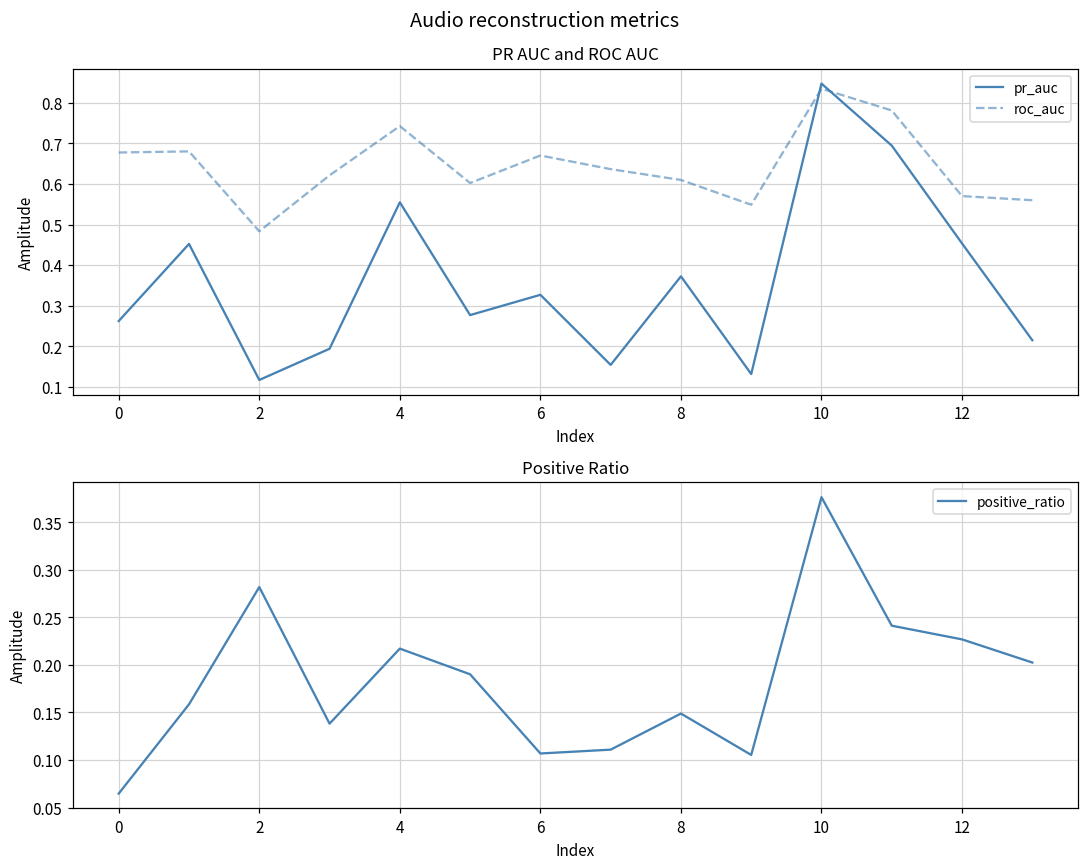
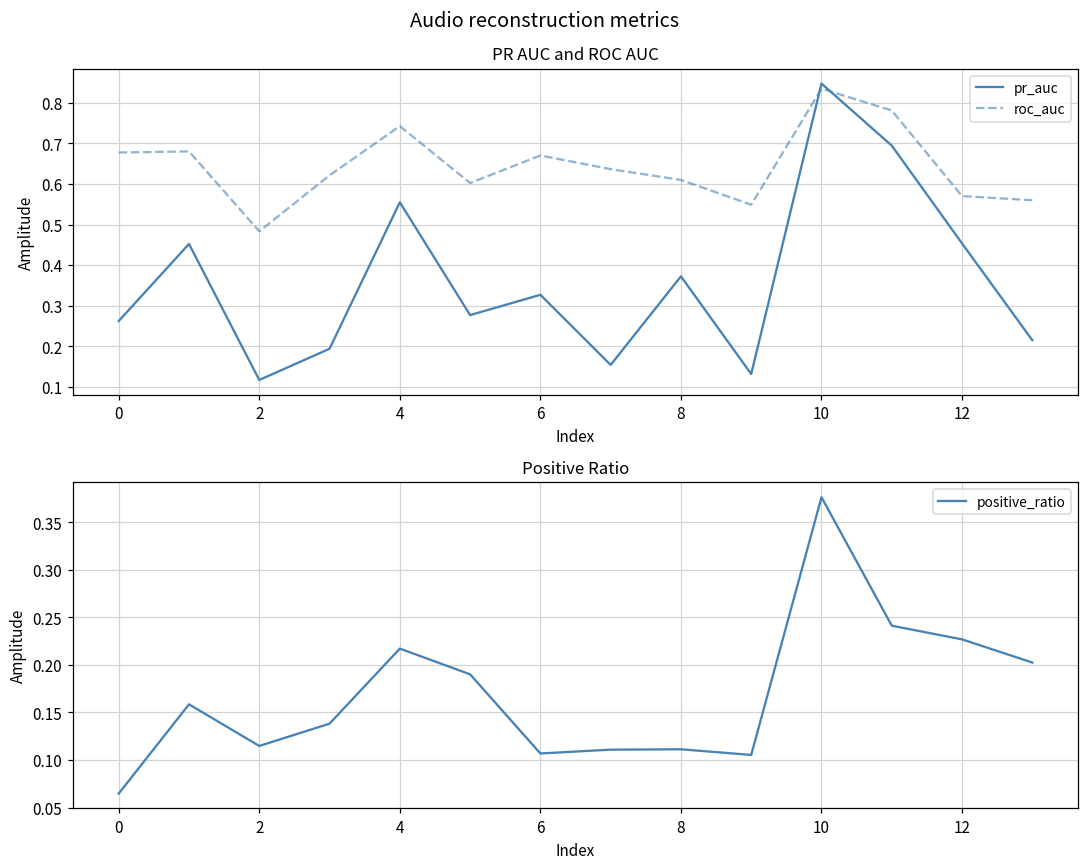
Positive Ratio, 2: 0.28 -> 0.11
Positive Ratio, 8: 0.15 -> 0.11
